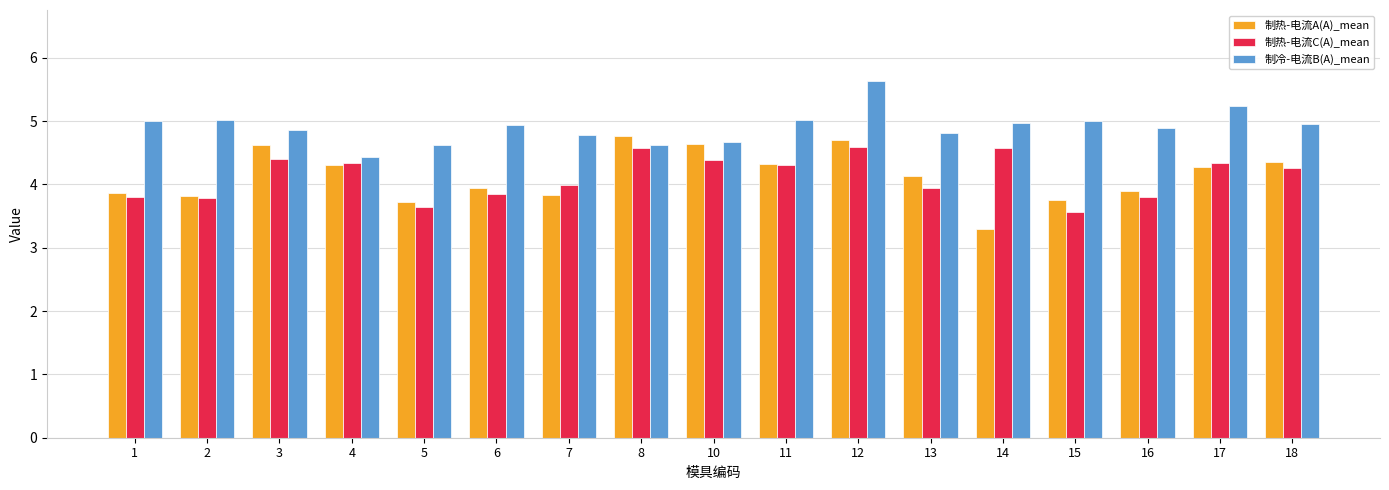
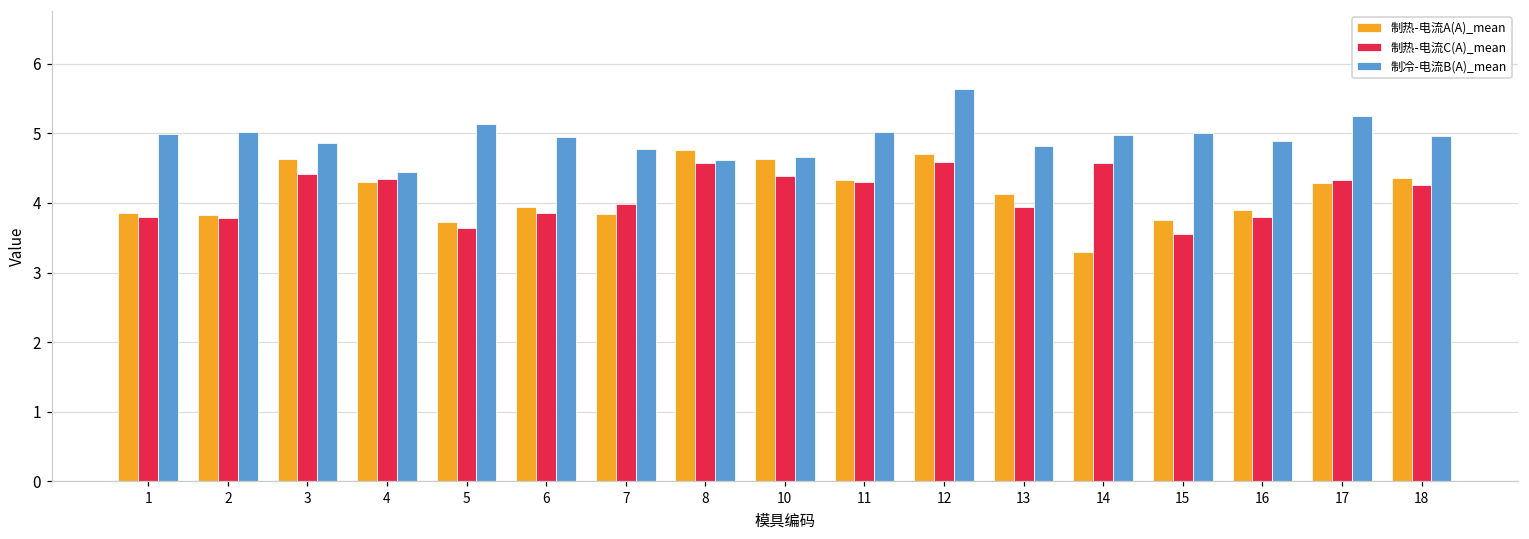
制冷-电流B(A)_mean, 5: 4.6 -> 5.1
